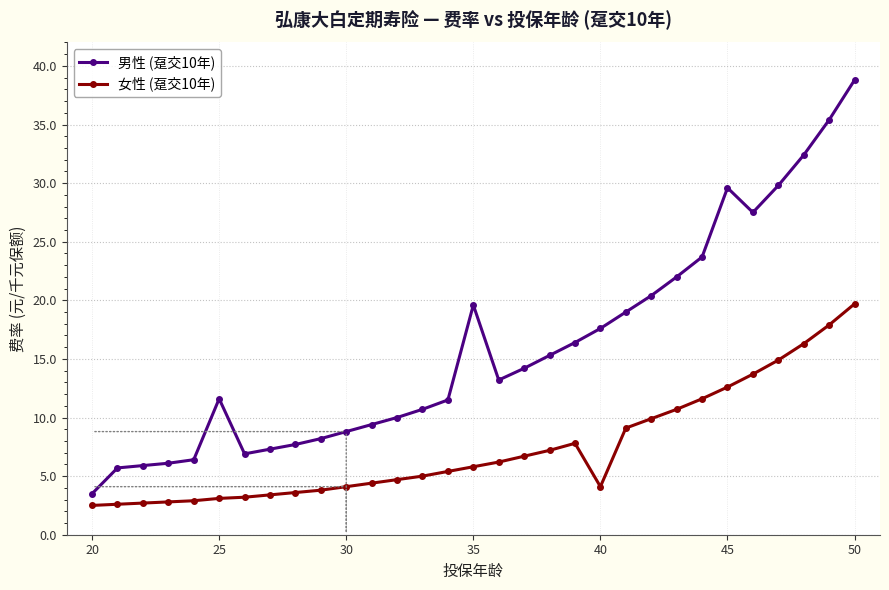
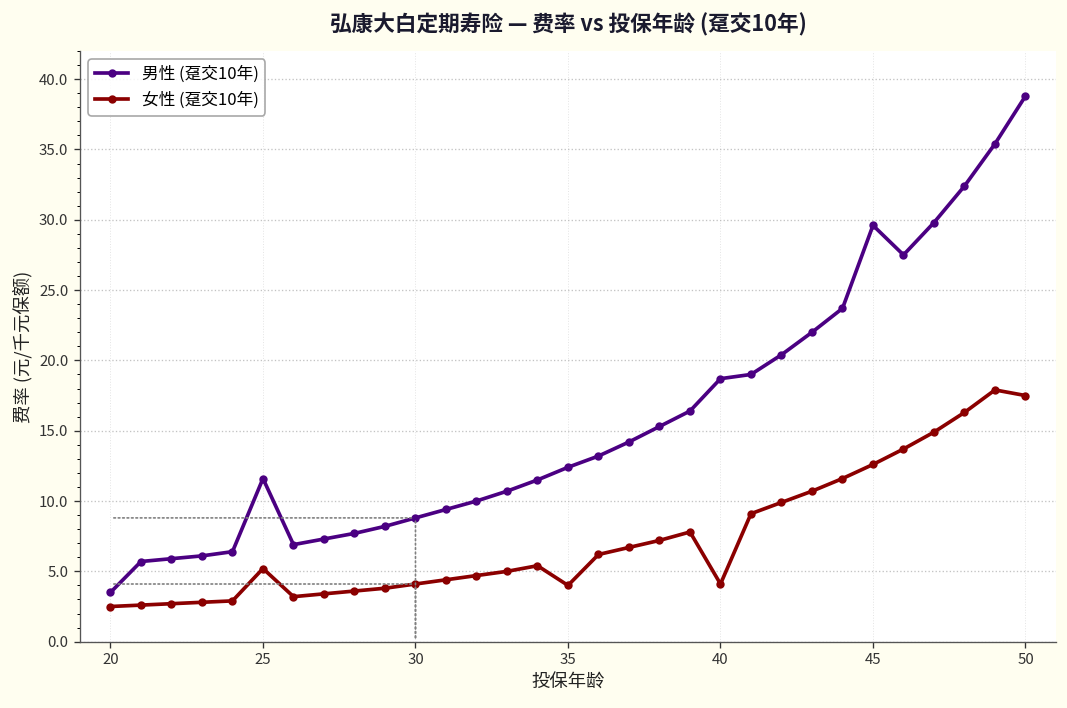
女性 (趸交10年), 25: 3.1 -> 5.2
男性 (趸交10年), 35: 19.6 -> 12.4
女性 (趸交10年), 35: 5.8 -> 4.0
男性 (趸交10年), 40: 17.6 -> 18.7
女性 (趸交10年), 50: 19.7 -> 17.5
